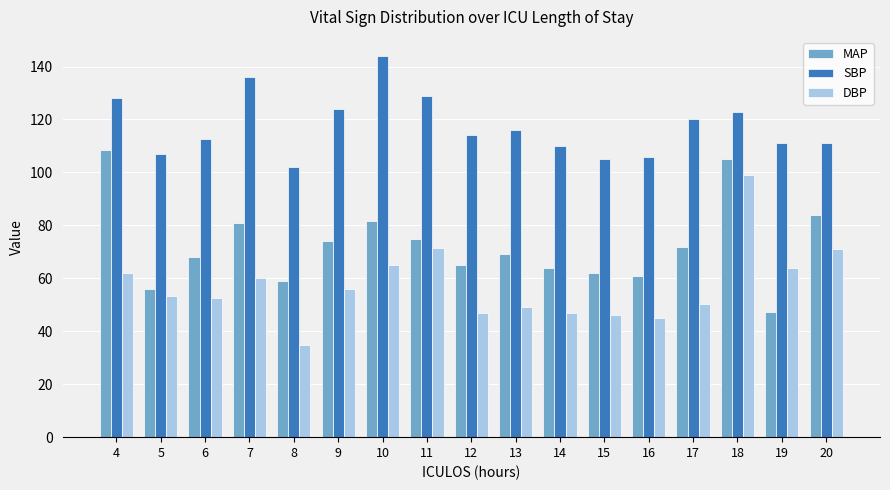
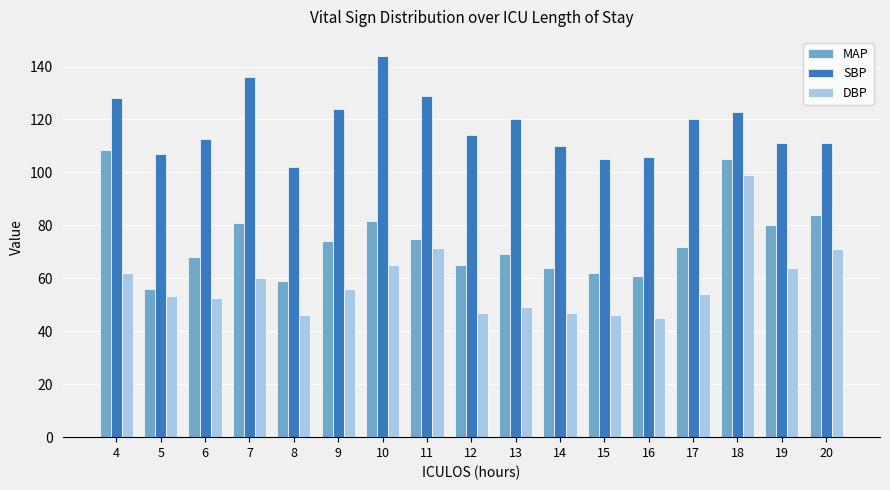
DBP, 8: 35 -> 46
SBP, 13: 116 -> 120
DBP, 17: 50 -> 54
MAP, 19: 47 -> 80
